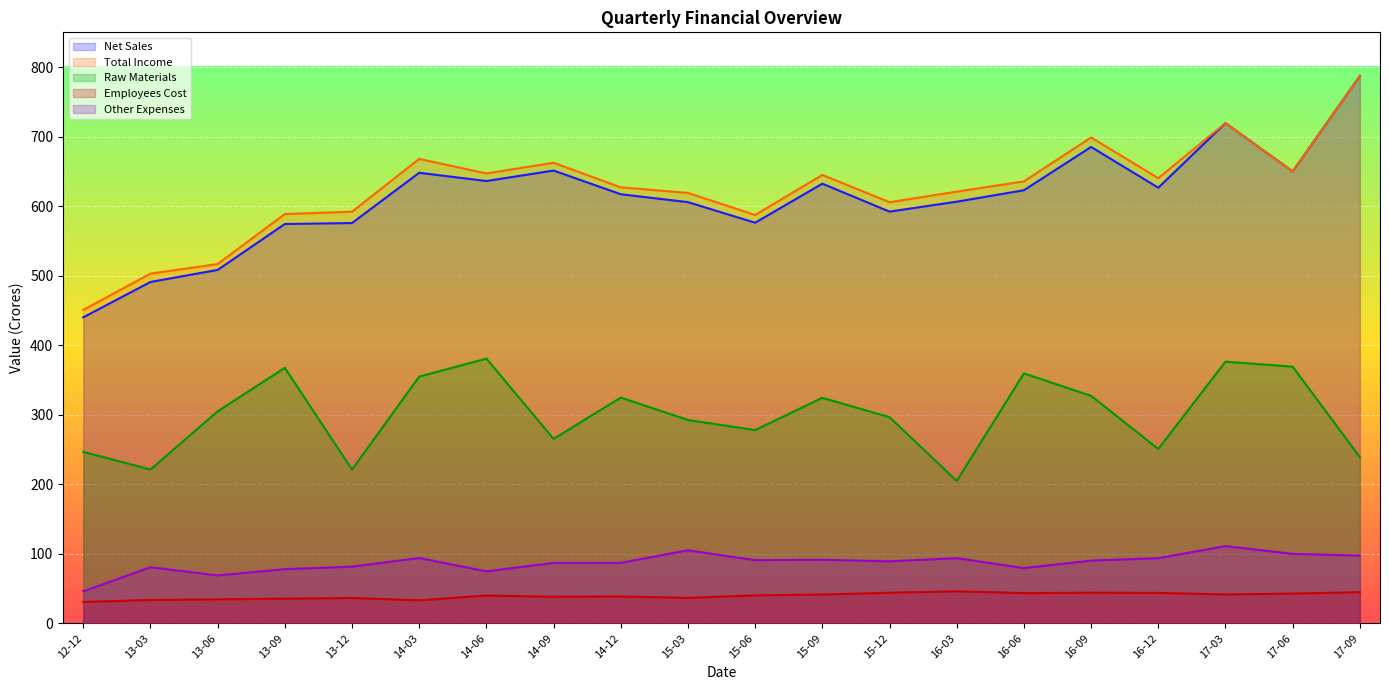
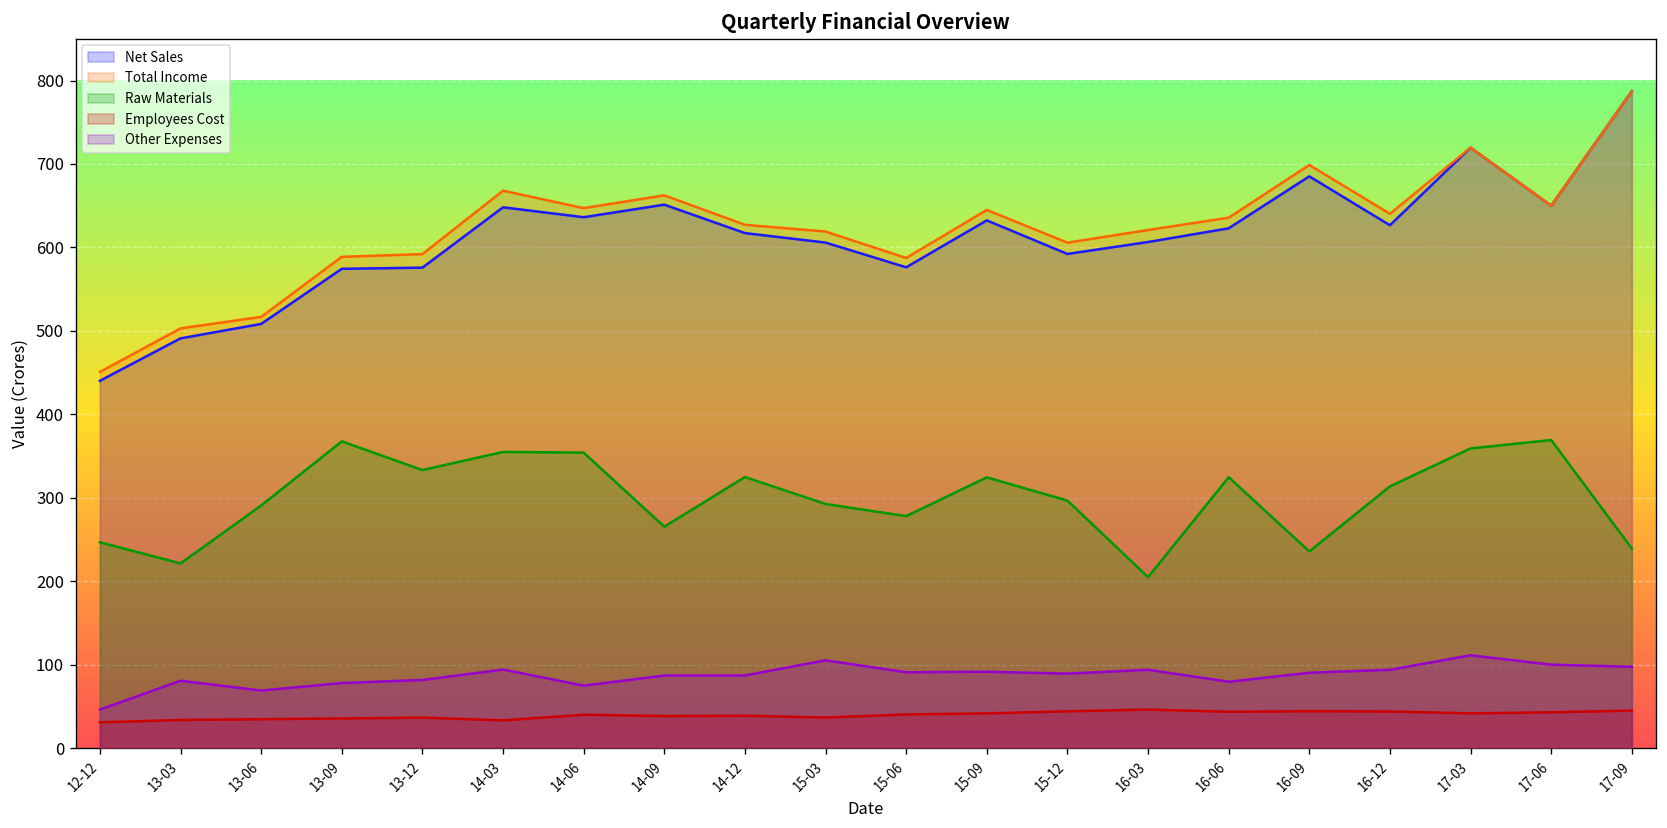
Raw Materials, 13-06: 300 -> 290
Raw Materials, 13-12: 220 -> 330
Raw Materials, 14-06: 380 -> 350
Raw Materials, 16-06: 360 -> 320
Raw Materials, 16-09: 330 -> 240
Raw Materials, 16-12: 250 -> 310
Raw Materials, 17-03: 380 -> 360
